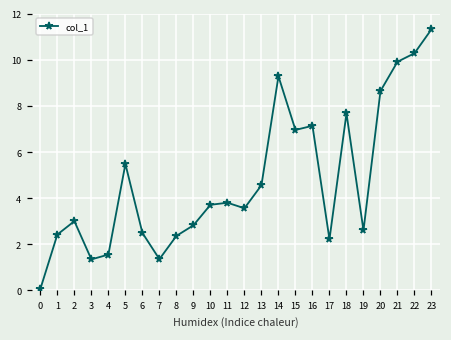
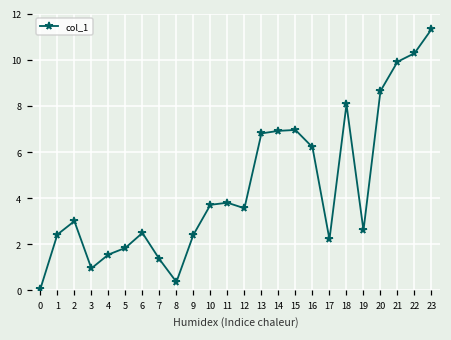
3: 1.3 -> 1.0
5: 5.5 -> 1.8
8: 2.4 -> 0.4
9: 2.8 -> 2.4
13: 4.6 -> 6.8
14: 9.3 -> 6.9
16: 7.1 -> 6.2
18: 7.7 -> 8.1
